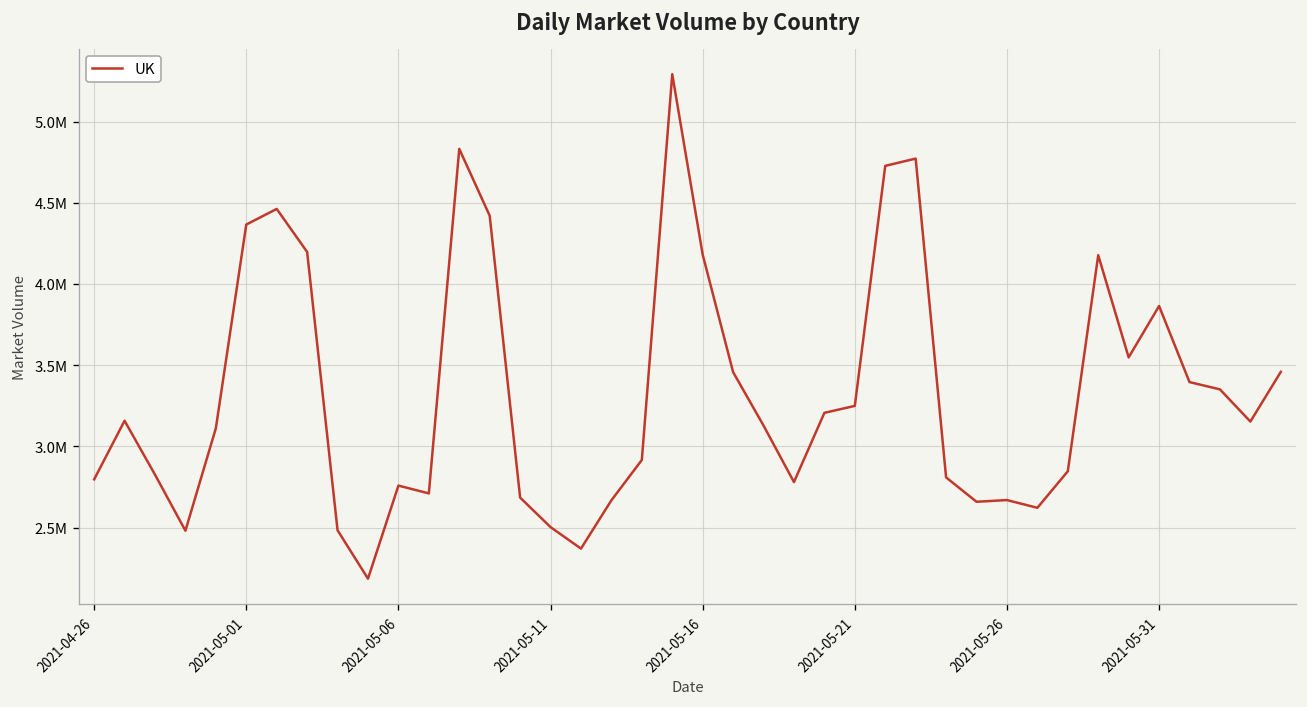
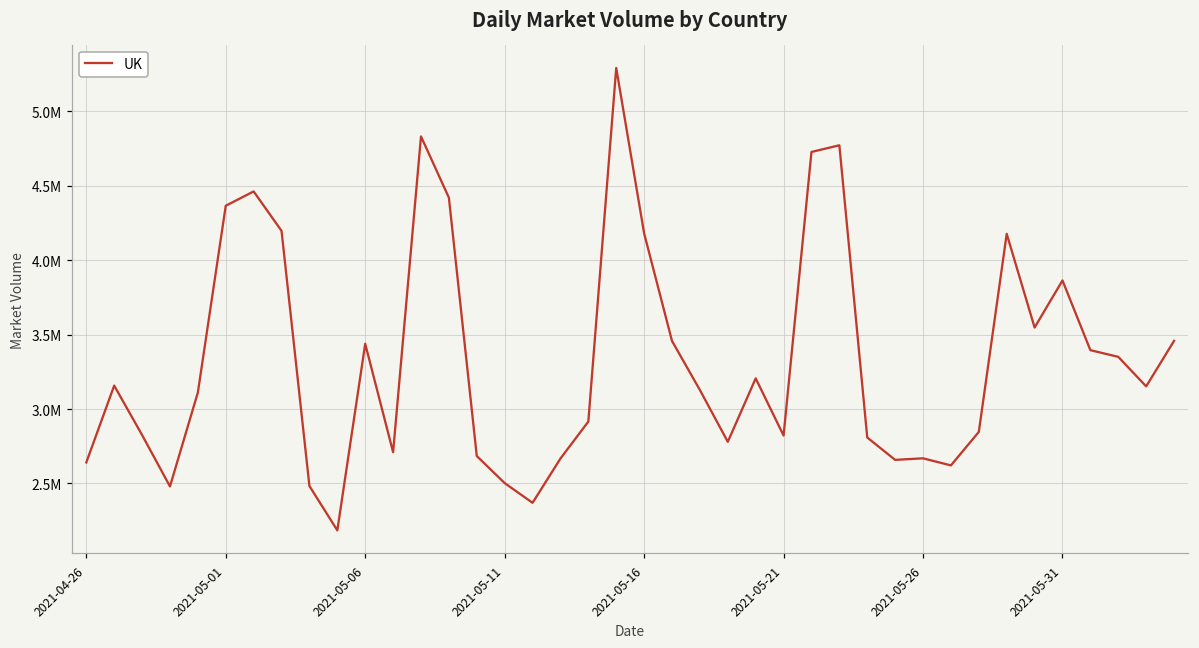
2021-04-26: 2800000 -> 2640000
2021-05-06: 2760000 -> 3440000
2021-05-21: 3250000 -> 2820000
